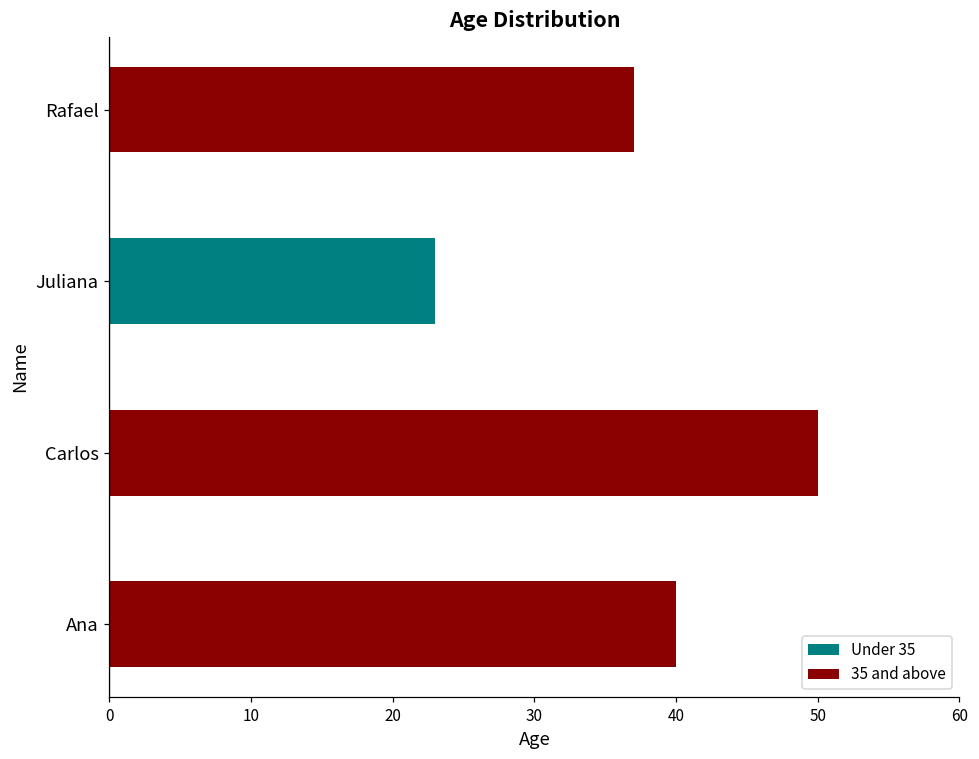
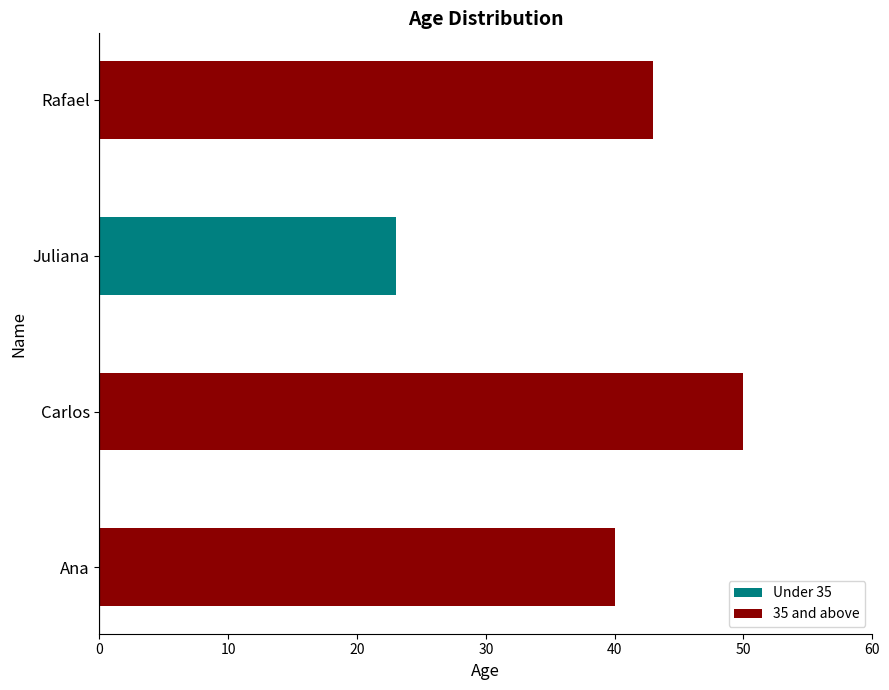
Rafael: 37 -> 43
